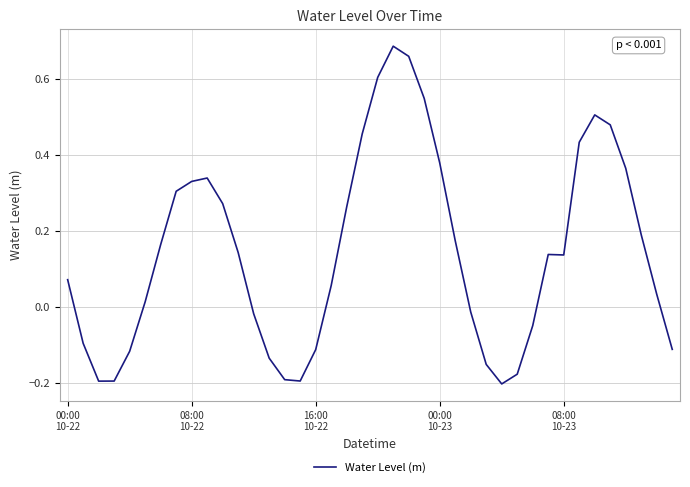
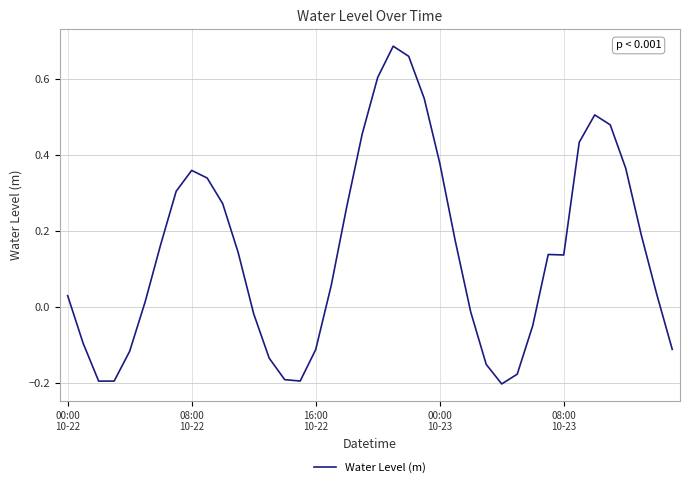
00:00 10-22: 0.07 -> 0.03
08:00 10-22: 0.33 -> 0.36
